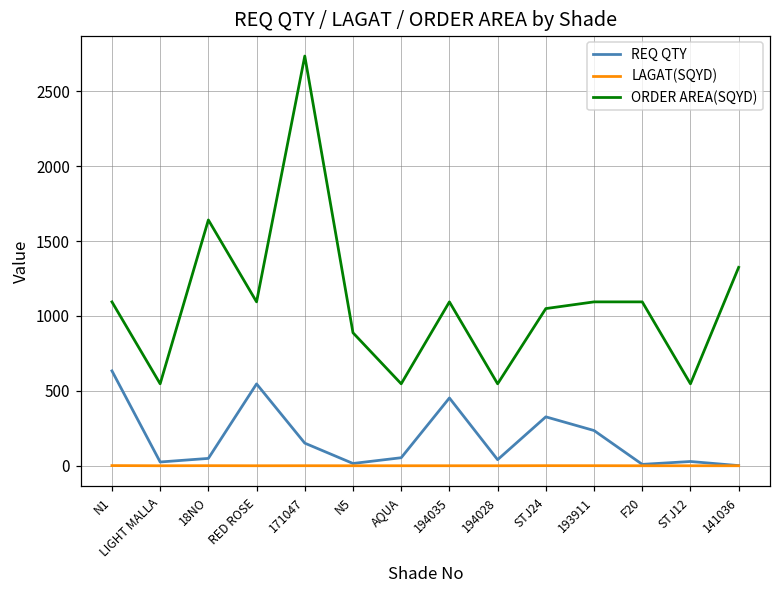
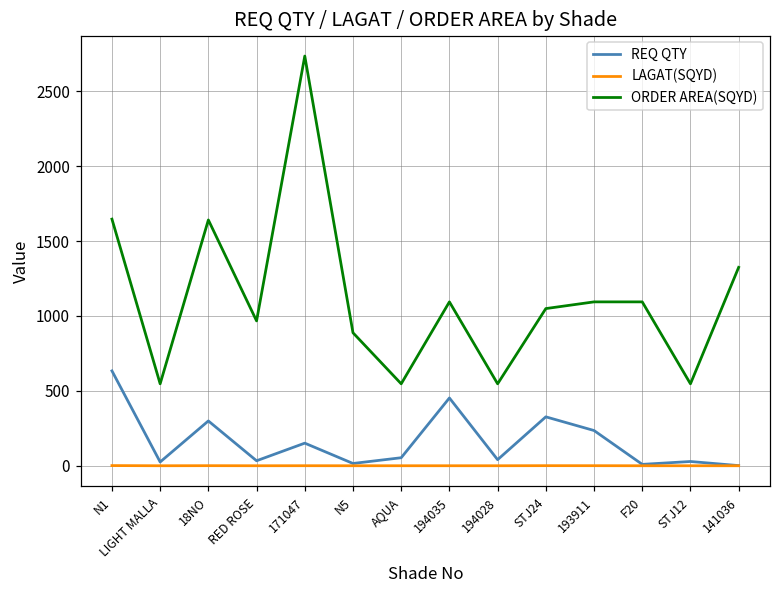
ORDER AREA(SQYD), N1: 1090 -> 1650
REQ QTY, 18NO: 50 -> 300
REQ QTY, RED ROSE: 550 -> 30
ORDER AREA(SQYD), RED ROSE: 1090 -> 970
